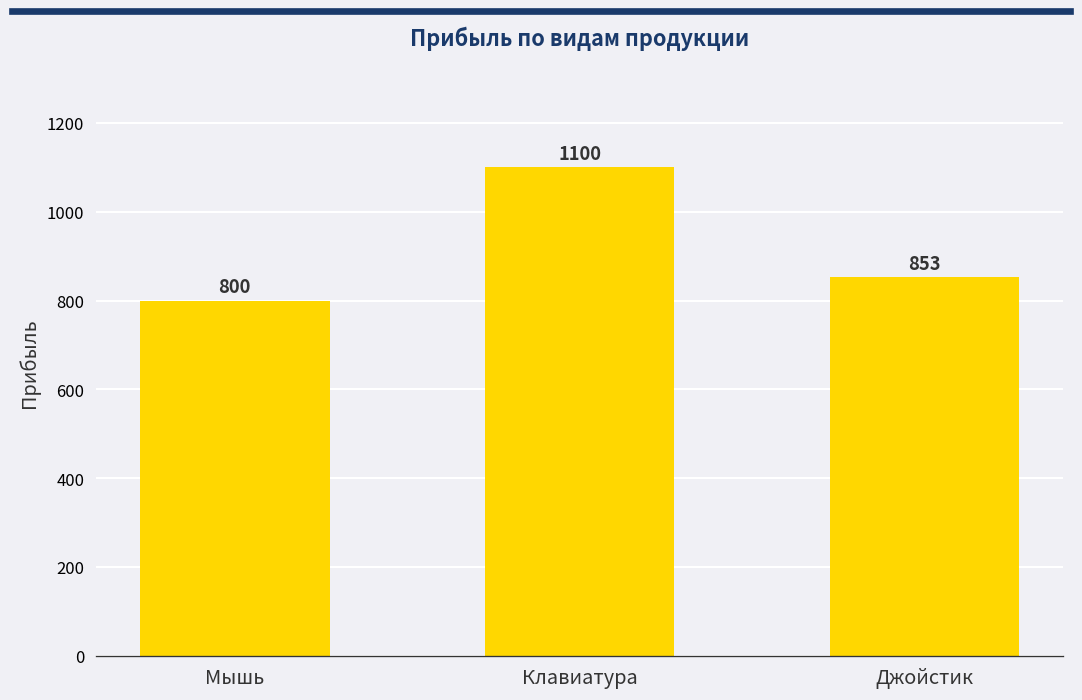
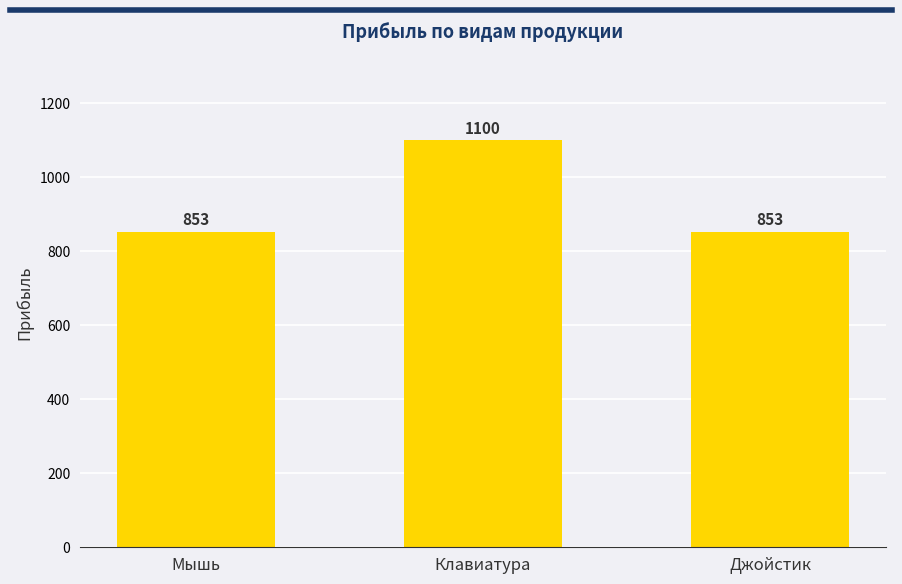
Мышь: 800 -> 853
